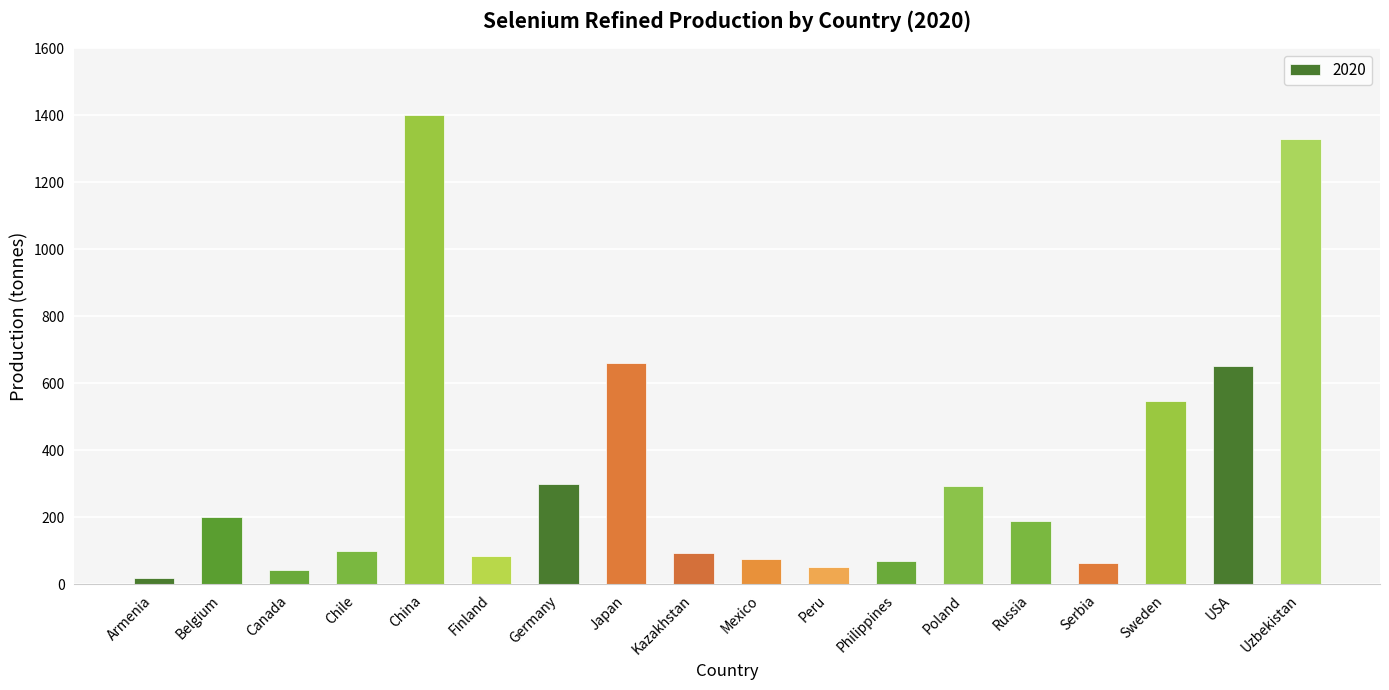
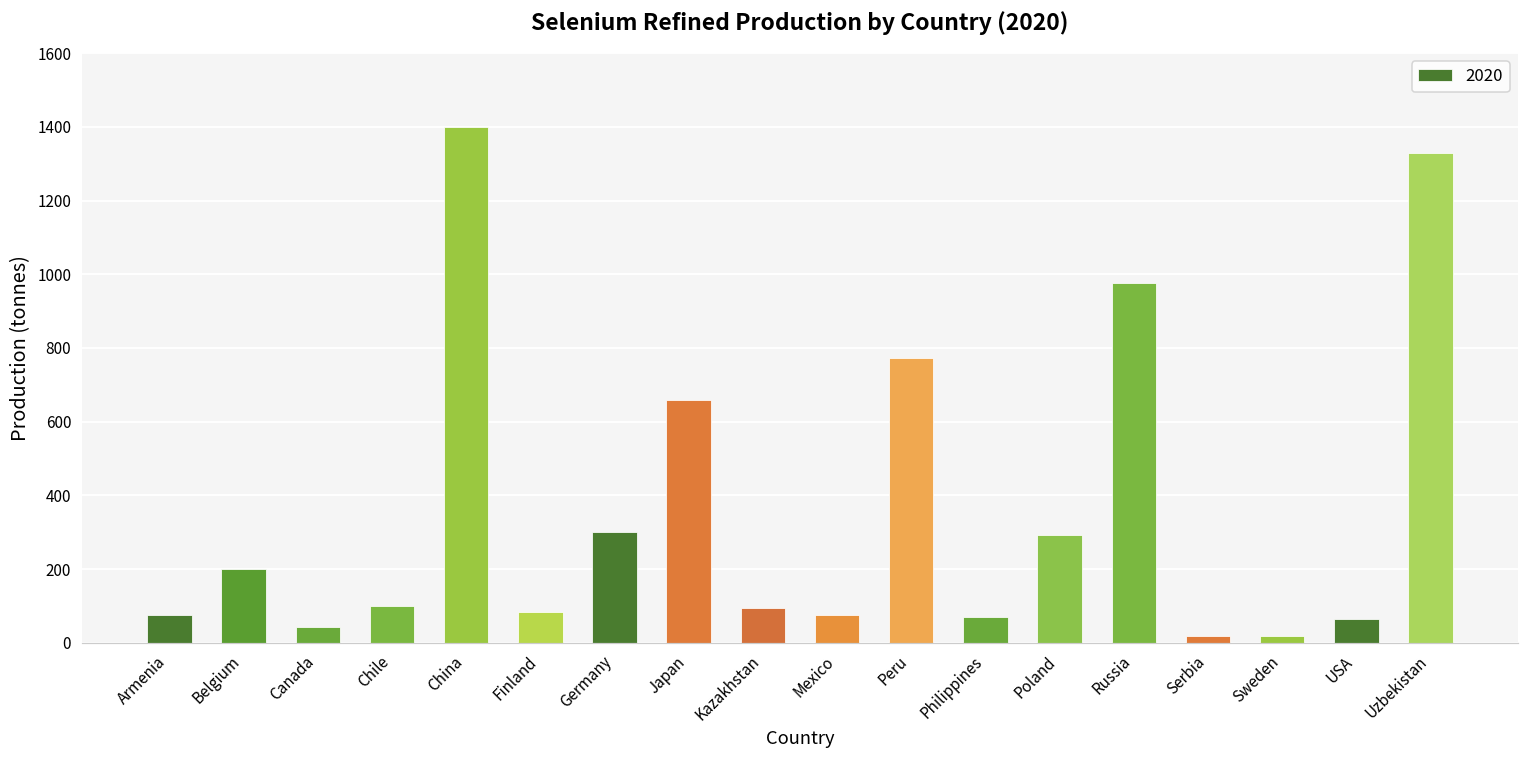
Armenia: 20 -> 80
Peru: 50 -> 770
Russia: 190 -> 980
Serbia: 70 -> 20
Sweden: 550 -> 20
USA: 650 -> 70
